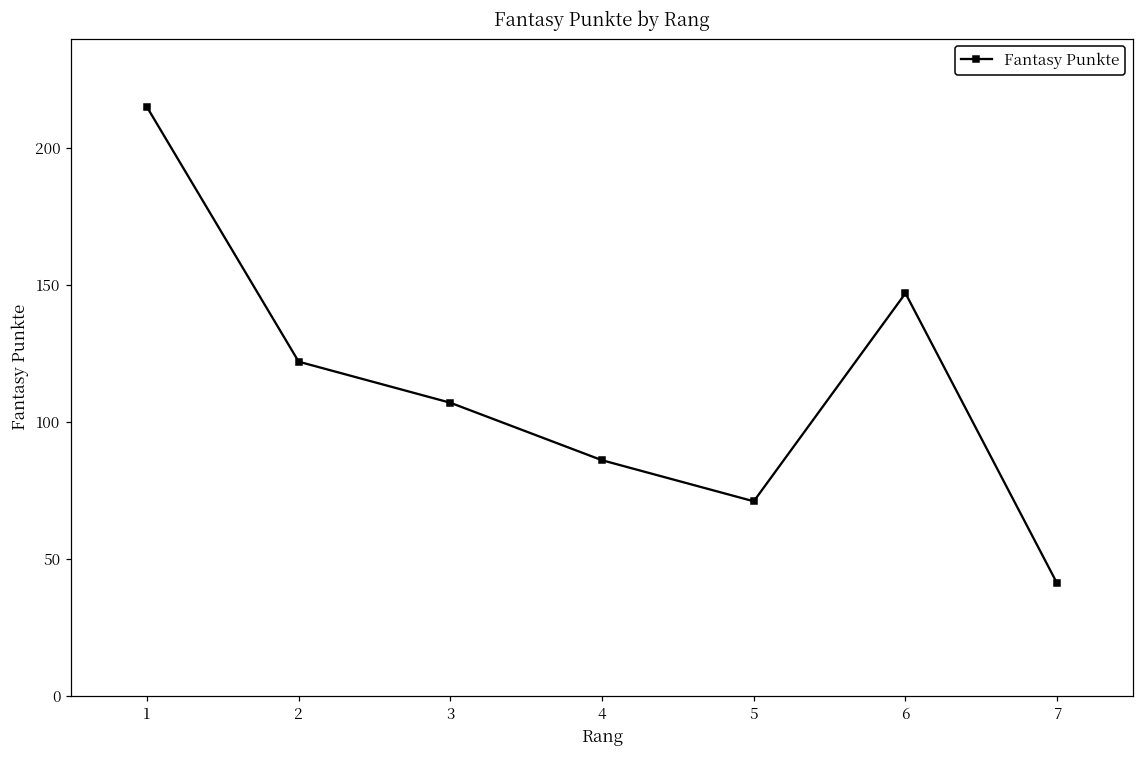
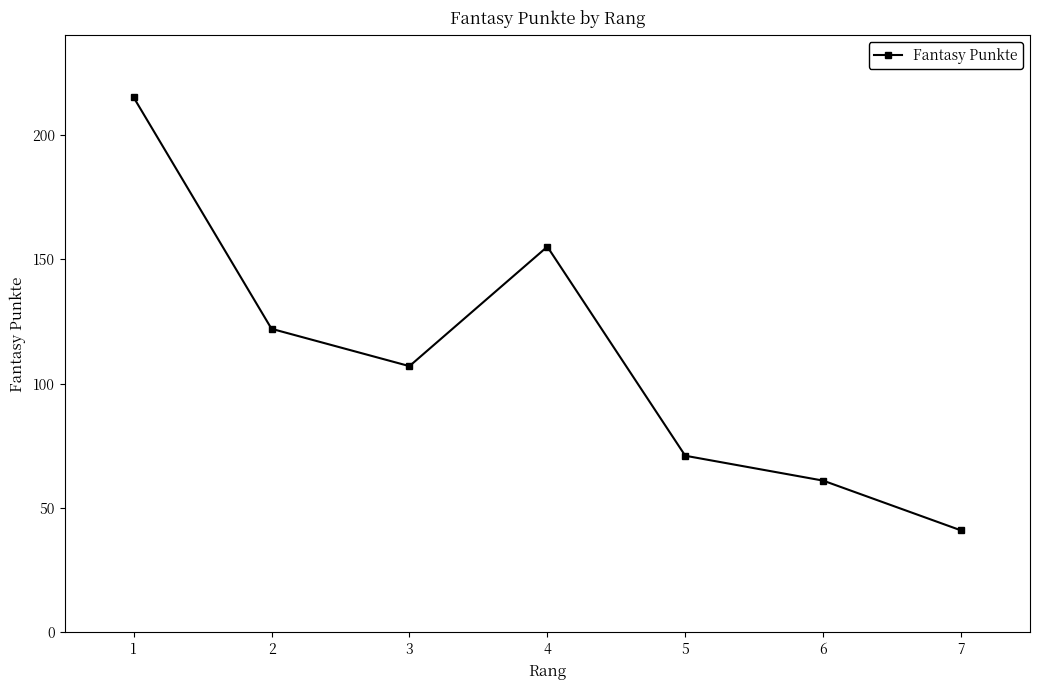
4: 86 -> 155
6: 147 -> 61
